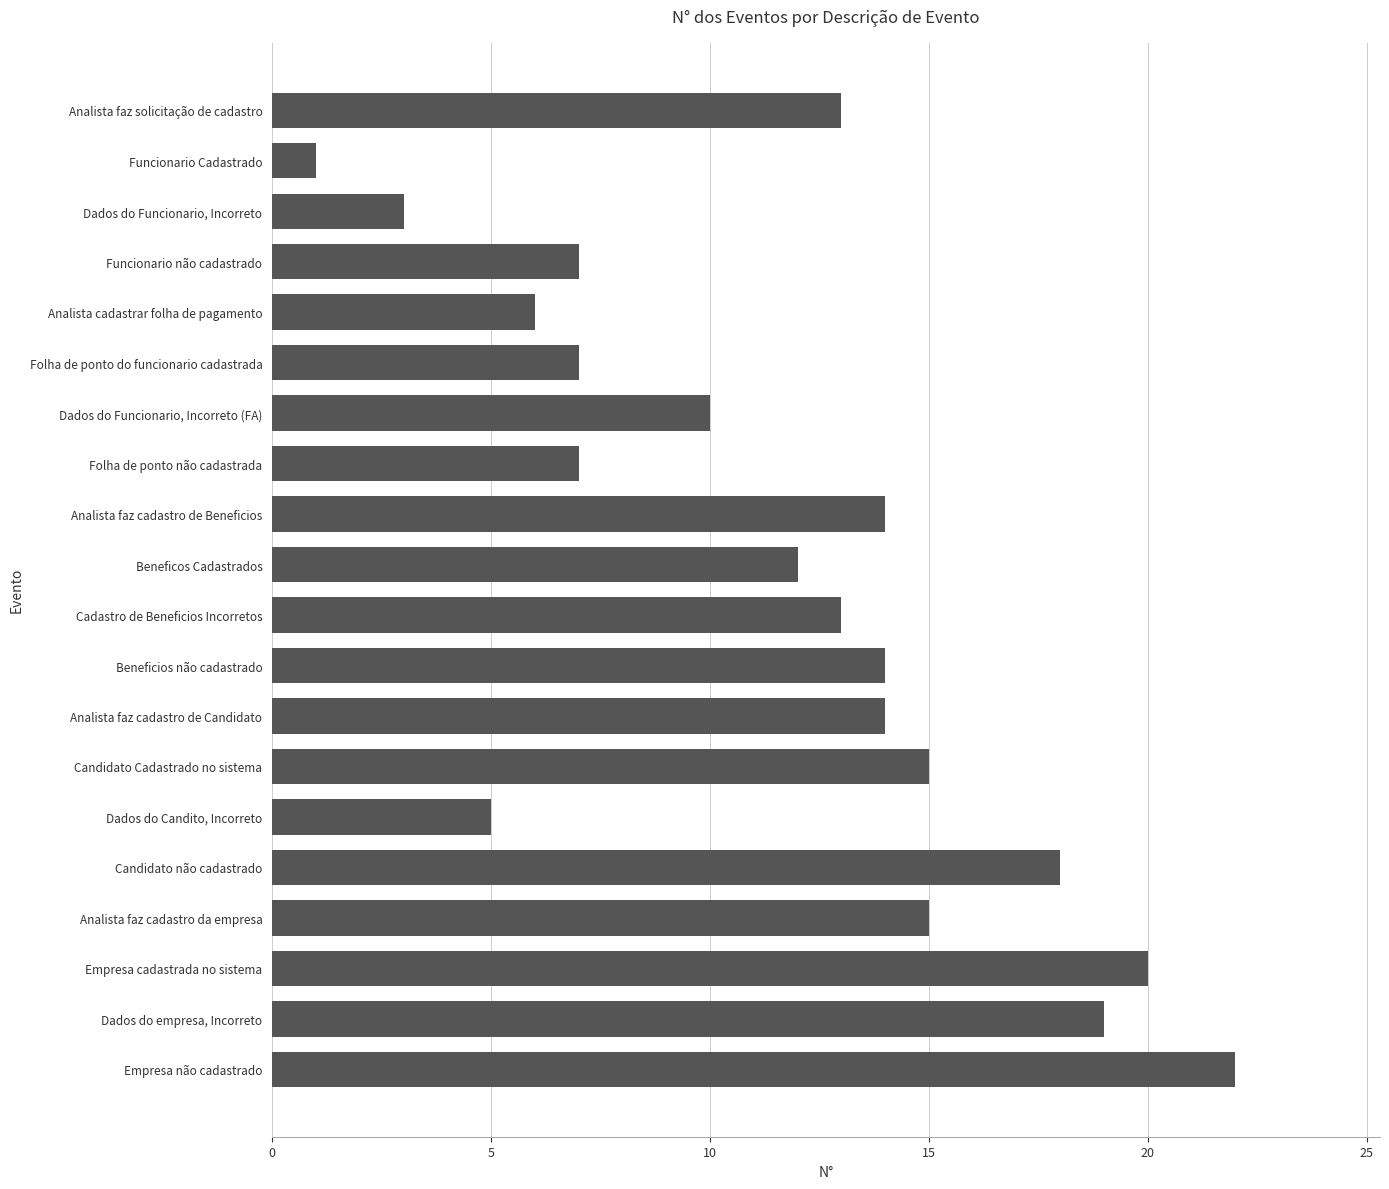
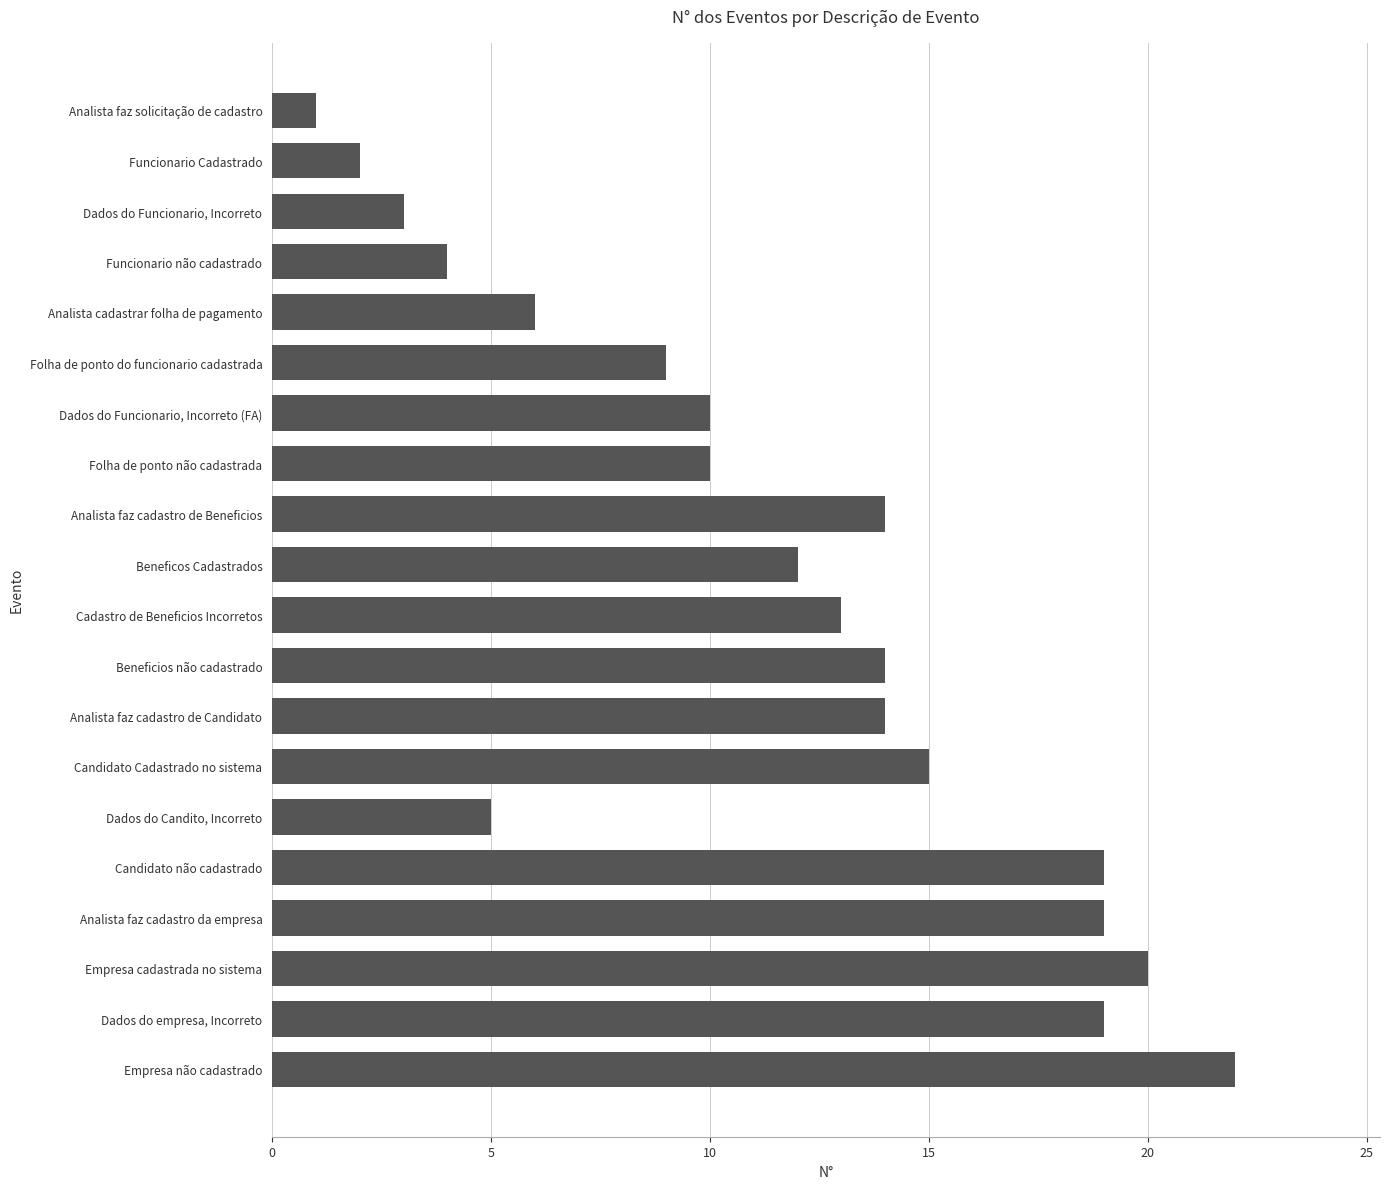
Analista faz solicitação de cadastro: 13 -> 1
Funcionario Cadastrado: 1 -> 2
Funcionario não cadastrado: 7 -> 4
Folha de ponto do funcionario cadastrada: 7 -> 9
Folha de ponto não cadastrada: 7 -> 10
Candidato não cadastrado: 18 -> 19
Analista faz cadastro da empresa: 15 -> 19
